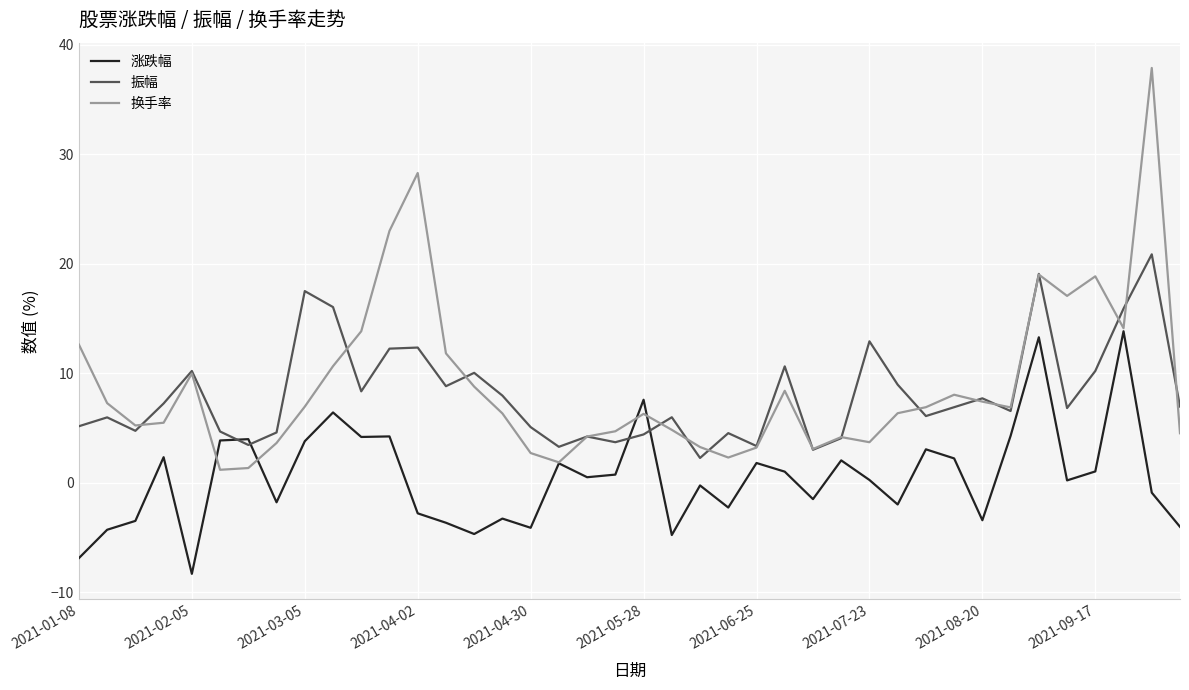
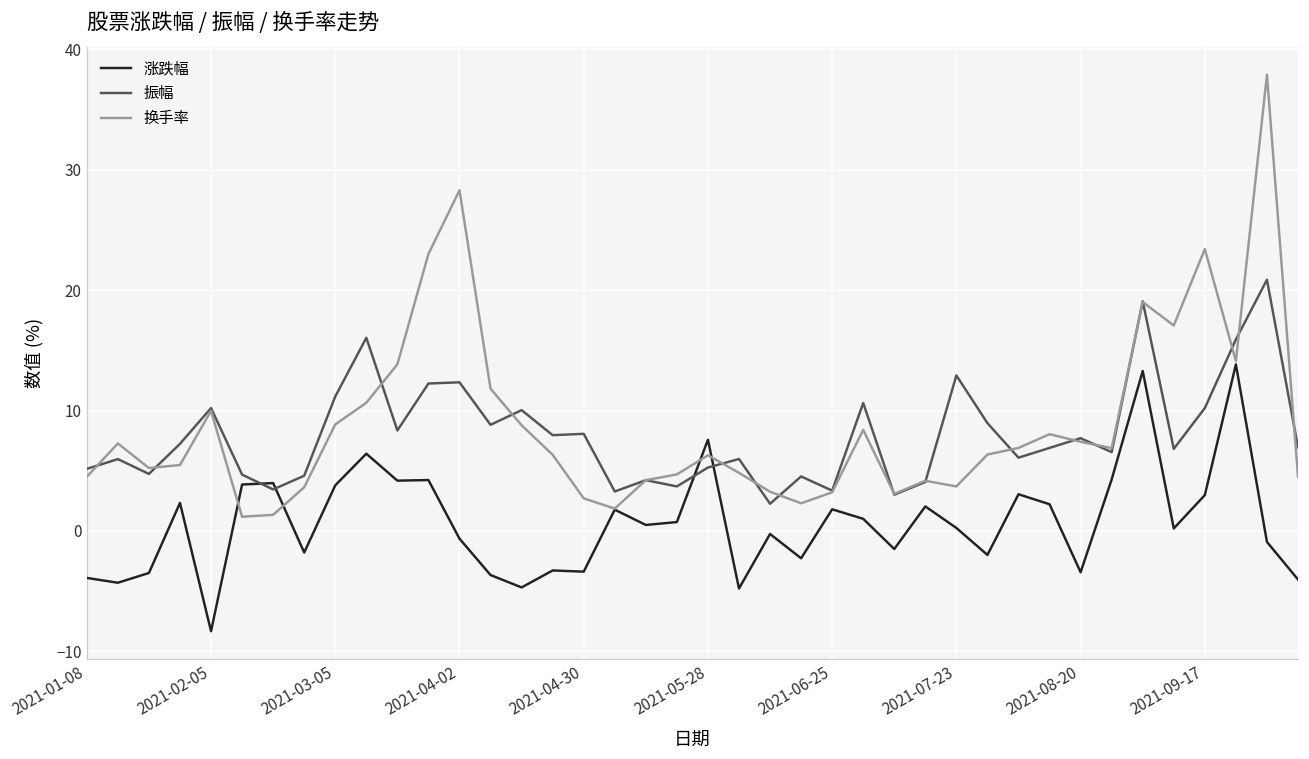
涨跌幅, 2021-01-08: -6.9 -> -3.9
换手率, 2021-01-08: 12.6 -> 4.5
振幅, 2021-03-05: 17.5 -> 11.2
换手率, 2021-03-05: 7.0 -> 8.9
涨跌幅, 2021-04-02: -2.8 -> -0.6
涨跌幅, 2021-04-30: -4.1 -> -3.4
振幅, 2021-04-30: 5.1 -> 8.1
振幅, 2021-05-28: 4.4 -> 5.3
涨跌幅, 2021-09-17: 1.0 -> 3.0
换手率, 2021-09-17: 18.9 -> 23.4
